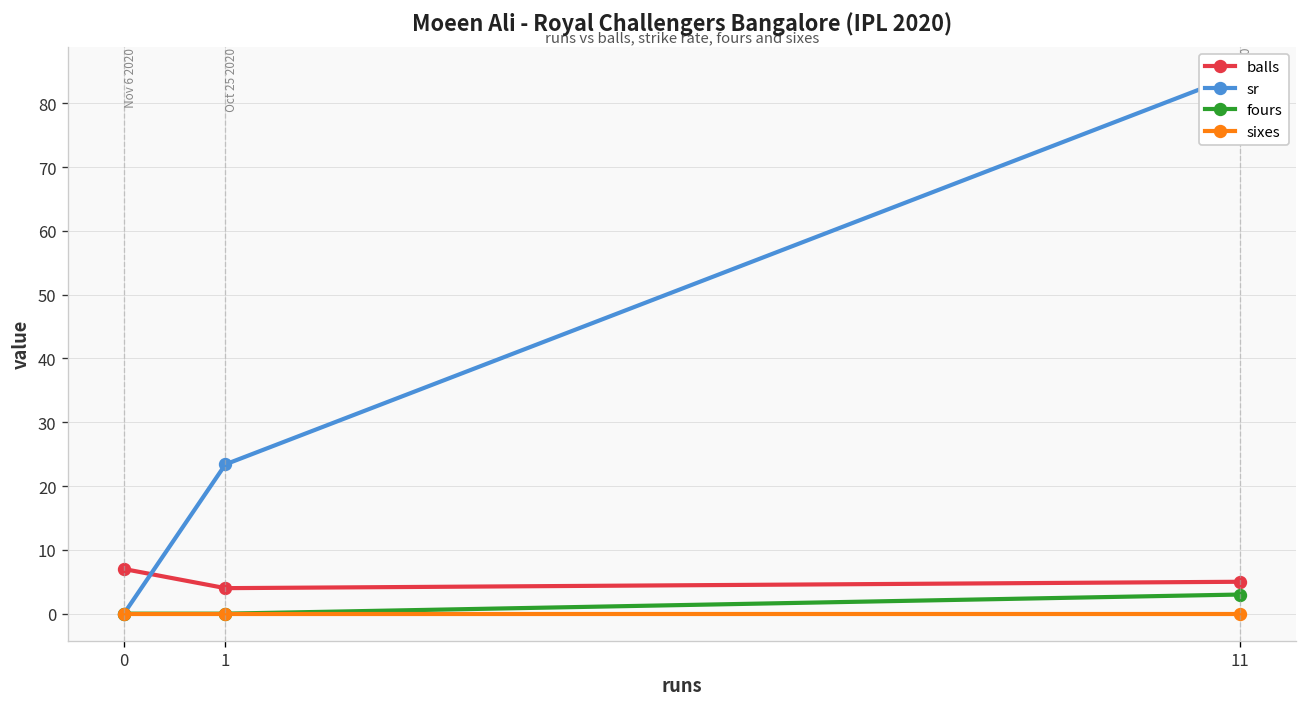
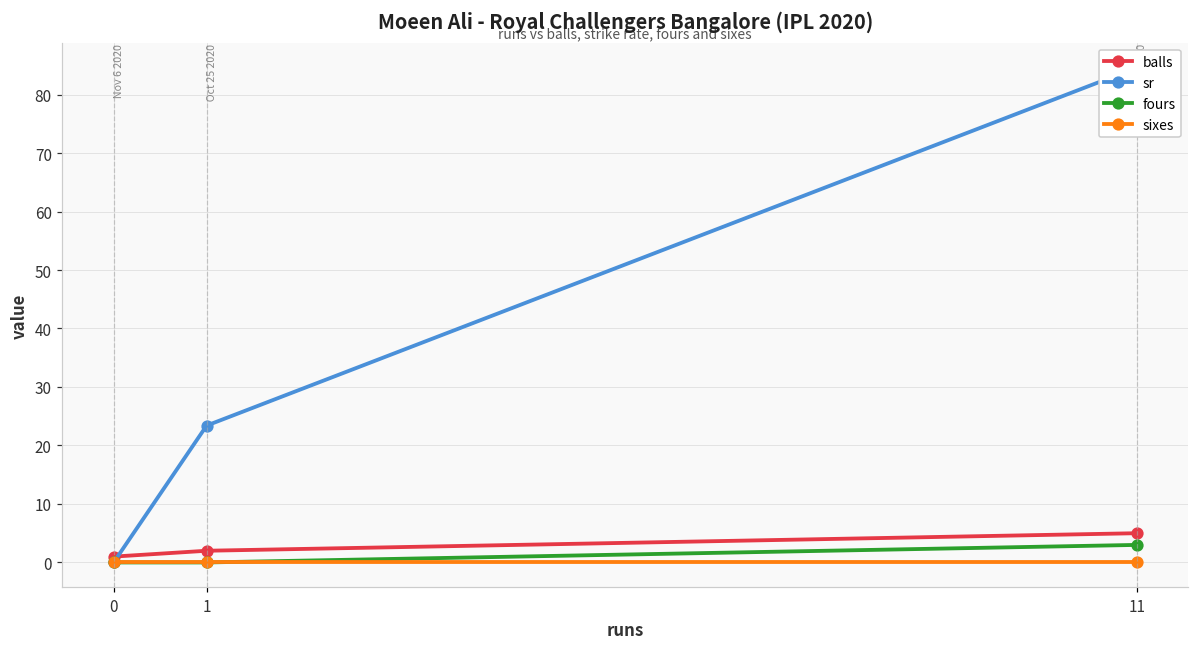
balls, 0: 7 -> 1
balls, 1: 4 -> 2
